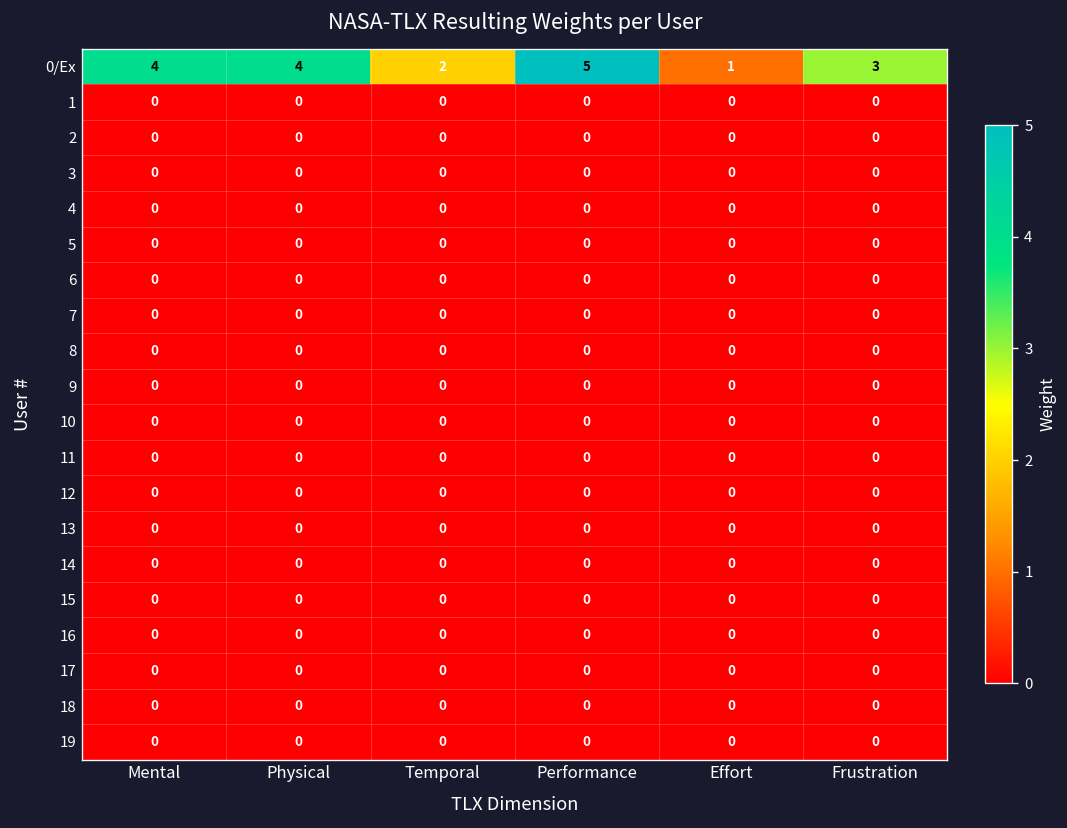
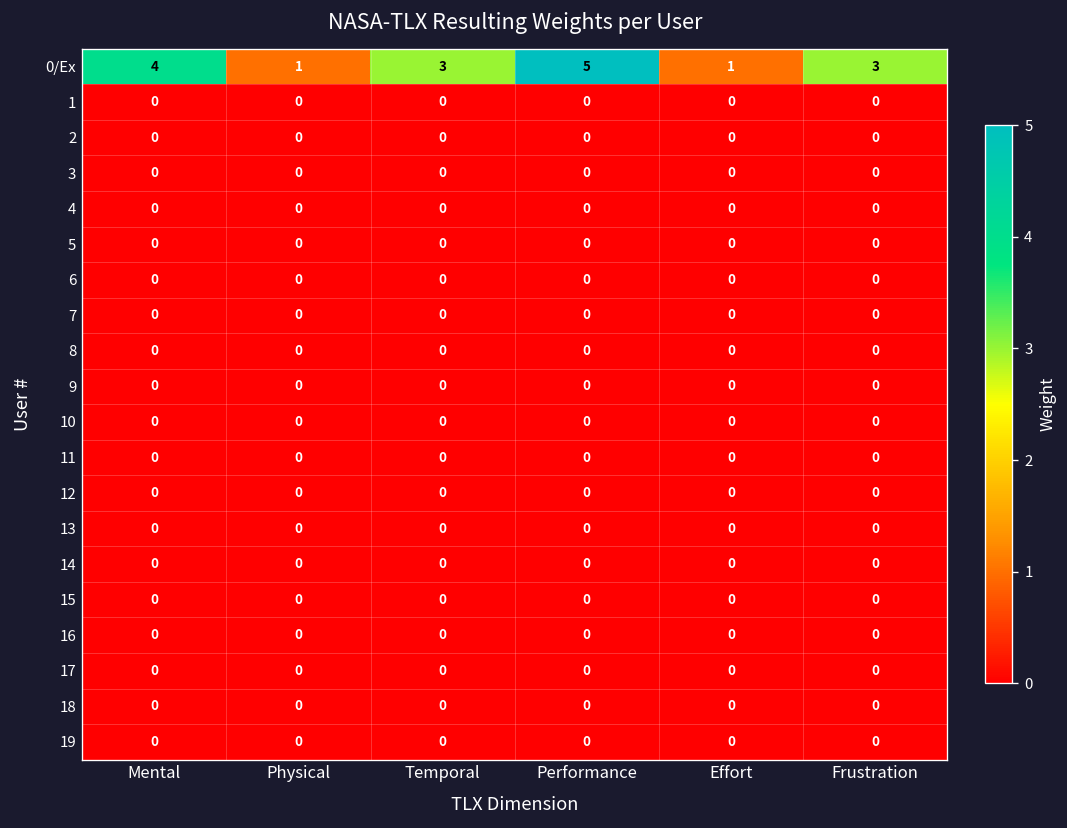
0/Ex, Physical: 4 -> 1
0/Ex, Temporal: 2 -> 3
